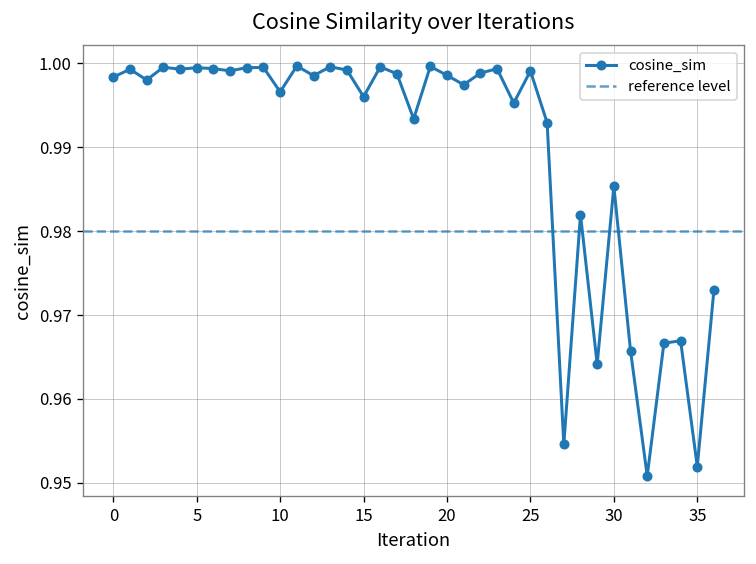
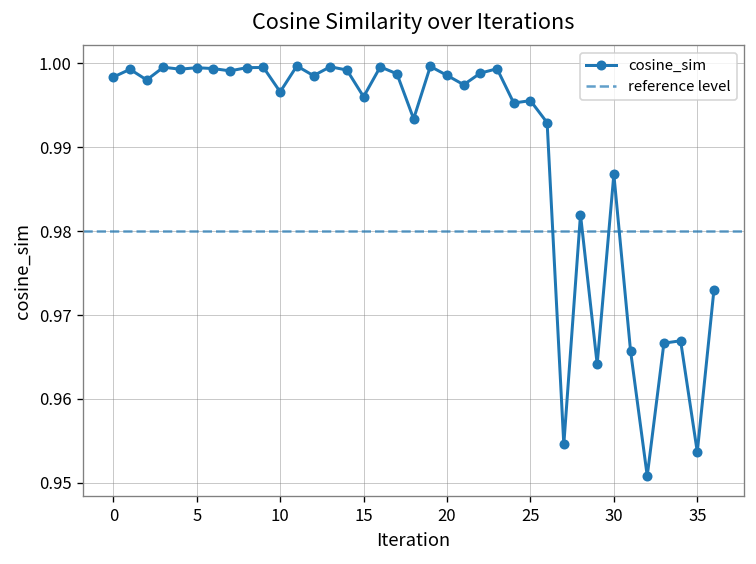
25: 0.999 -> 0.996
30: 0.985 -> 0.987
35: 0.952 -> 0.954
